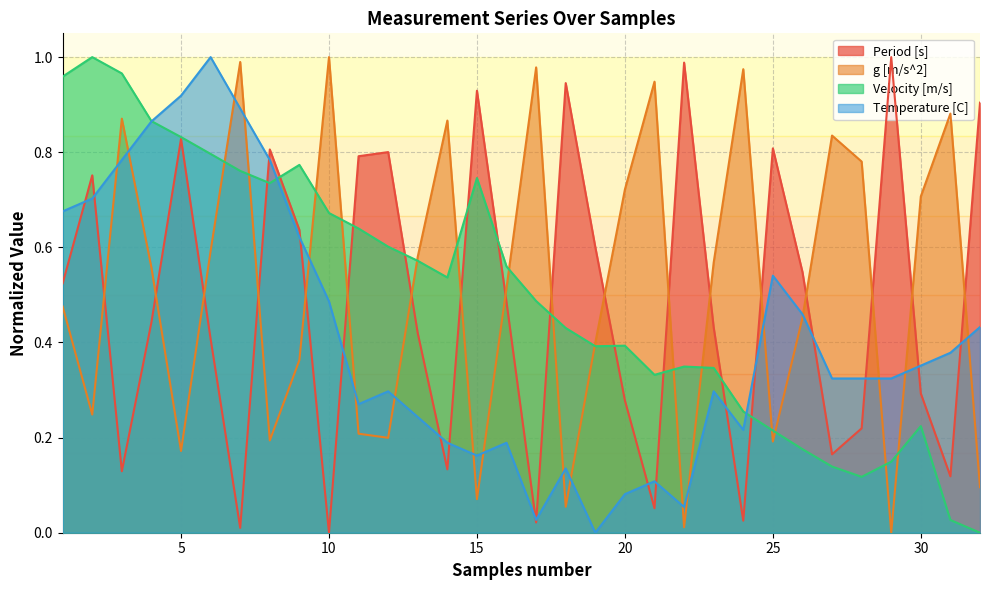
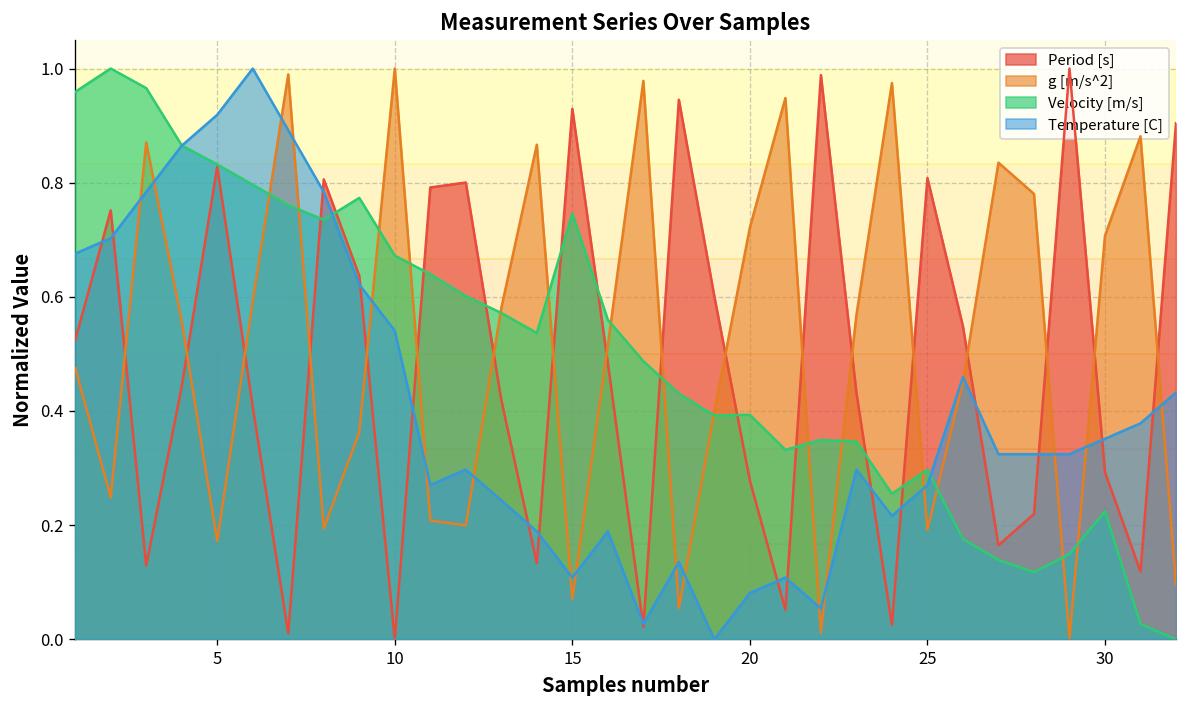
Temperature [C], 10: 0.49 -> 0.54
Temperature [C], 15: 0.16 -> 0.11
Velocity [m/s], 25: 0.21 -> 0.30
Temperature [C], 25: 0.54 -> 0.27
